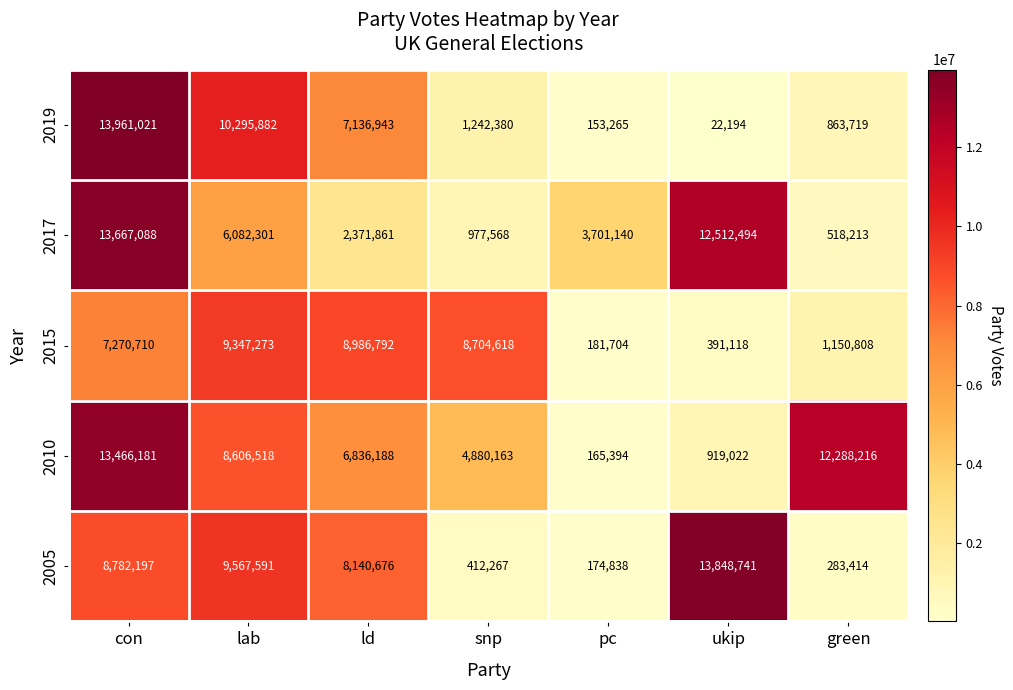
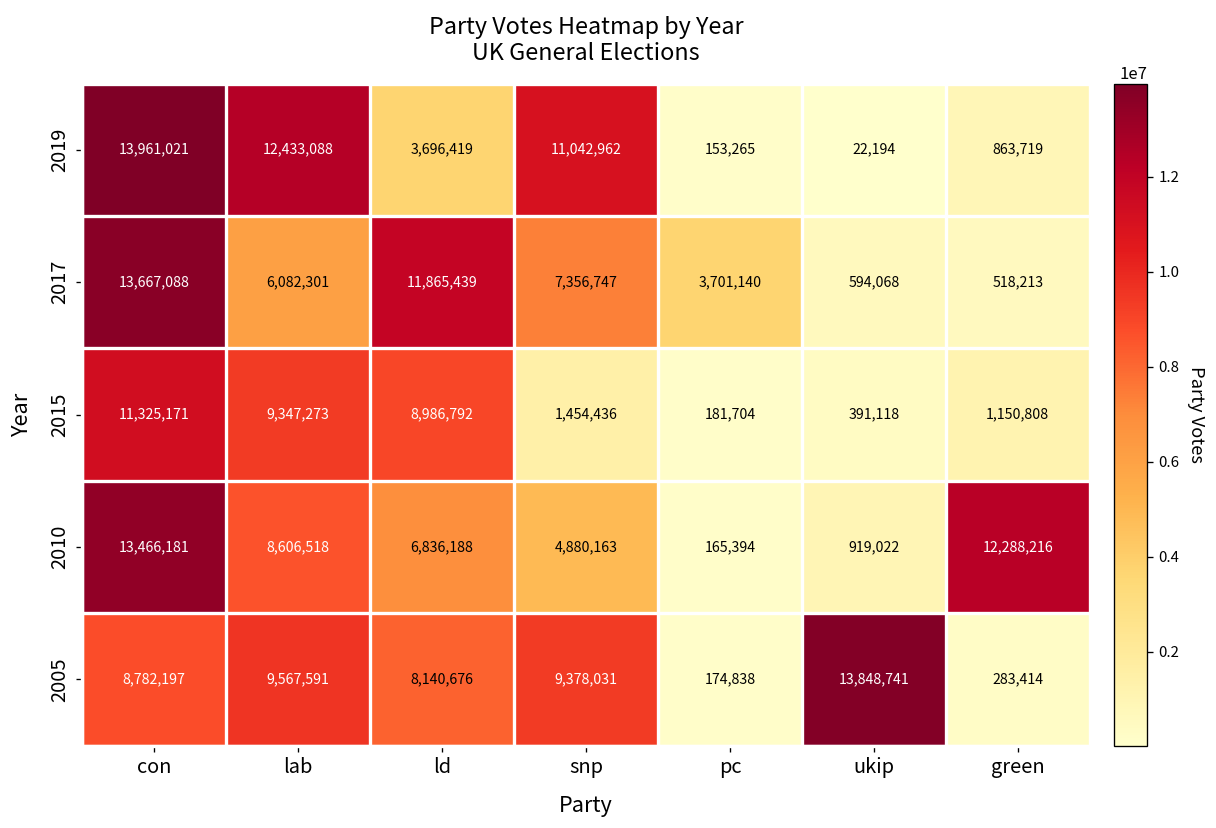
2019, lab: 10,295,882 -> 12,433,088
2019, ld: 7,136,943 -> 3,696,419
2019, snp: 1,242,380 -> 11,042,962
2017, ld: 2,371,861 -> 11,865,439
2017, snp: 977,568 -> 7,356,747
2017, ukip: 12,512,494 -> 594,068
2015, con: 7,270,710 -> 11,325,171
2015, snp: 8,704,618 -> 1,454,436
2005, snp: 412,267 -> 9,378,031
